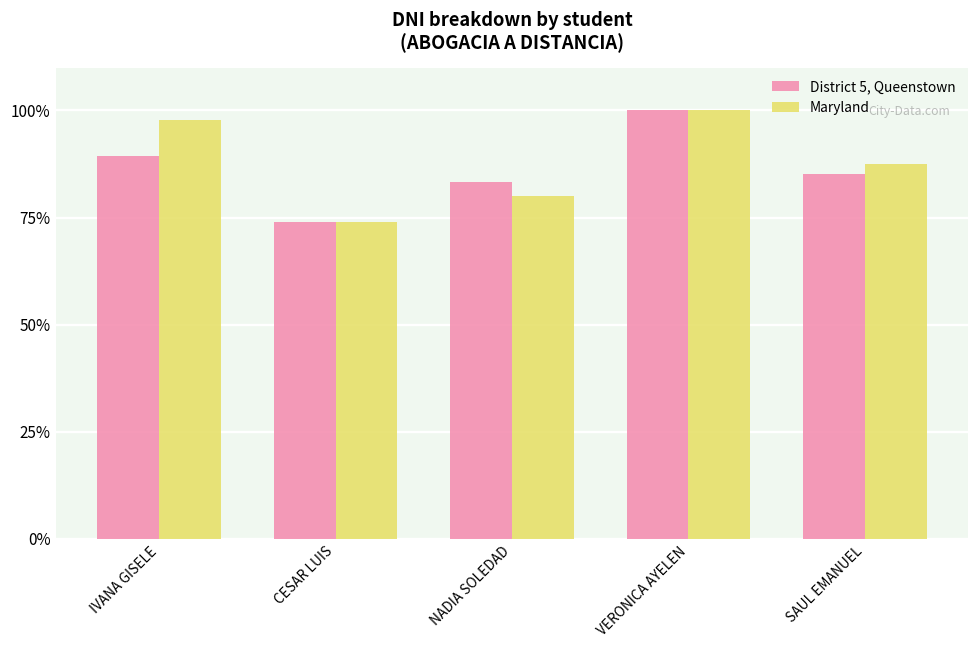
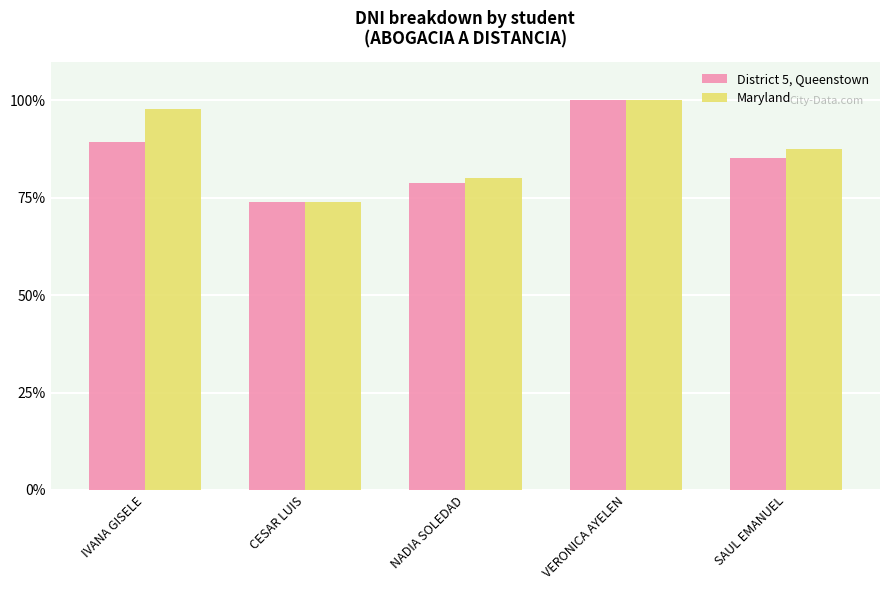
District 5, Queenstown, NADIA SOLEDAD: 83% -> 79%
